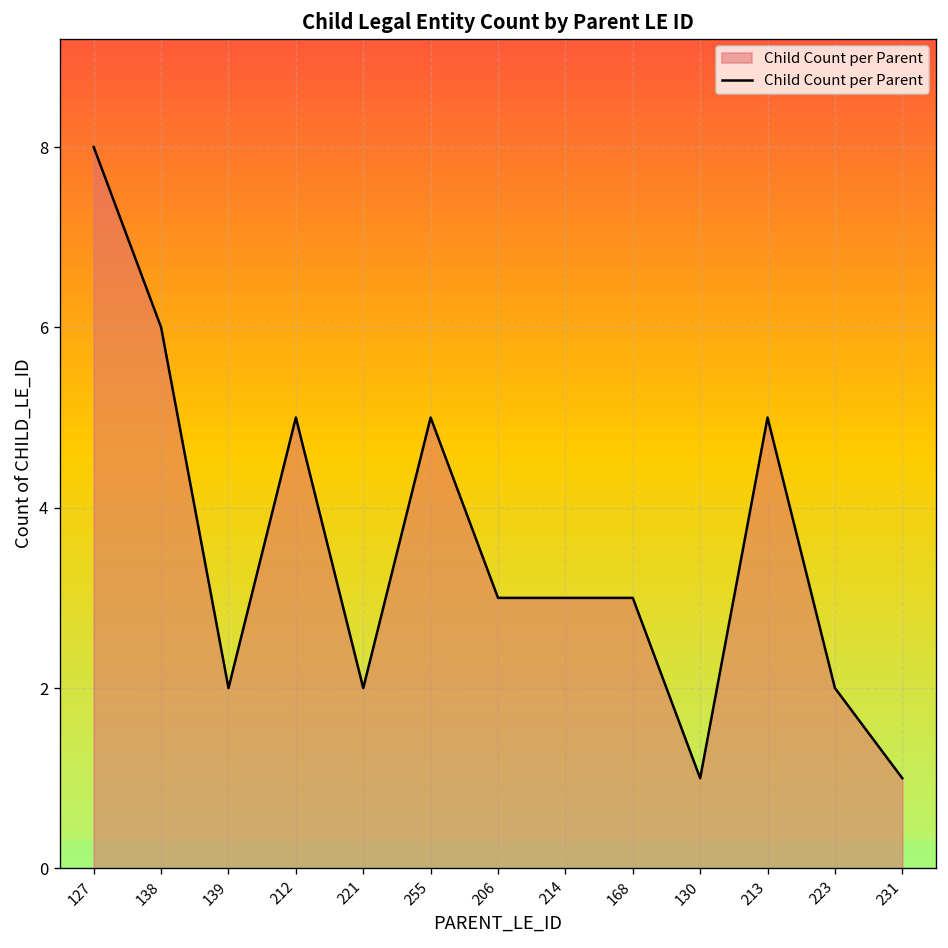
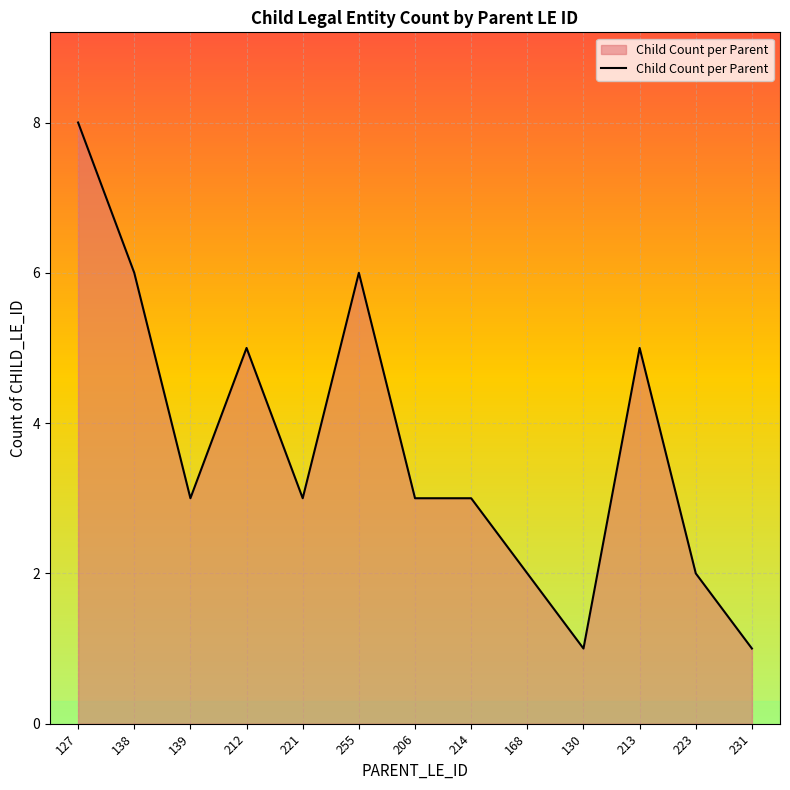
139: 2 -> 3
221: 2 -> 3
255: 5 -> 6
168: 3 -> 2
